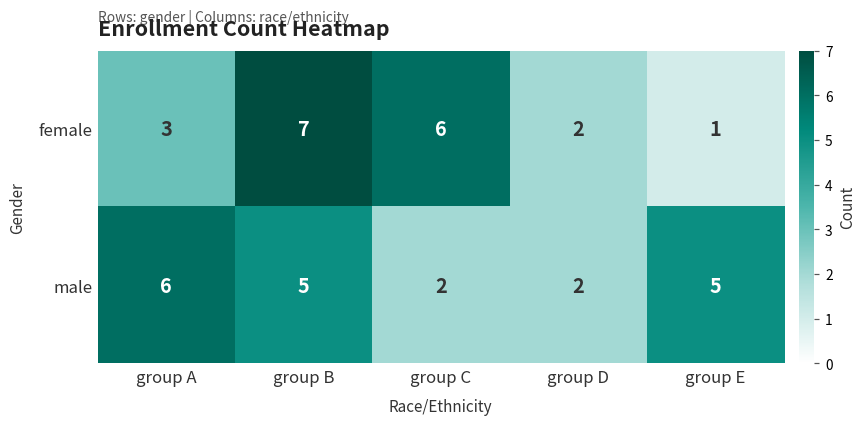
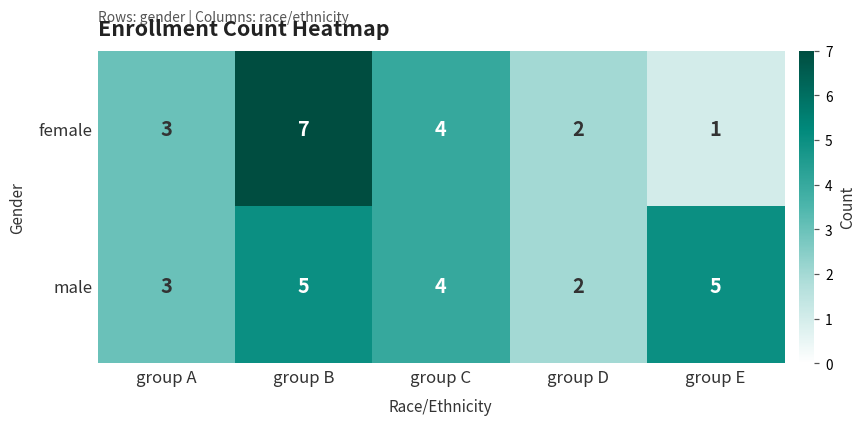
female, group C: 6 -> 4
male, group A: 6 -> 3
male, group C: 2 -> 4
